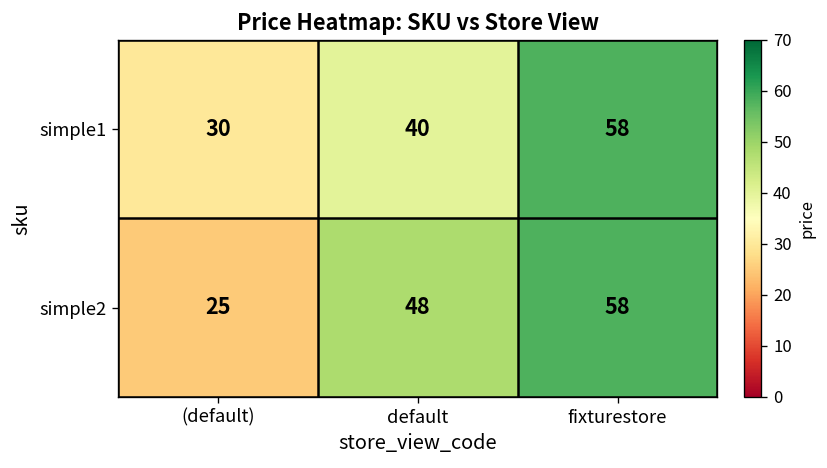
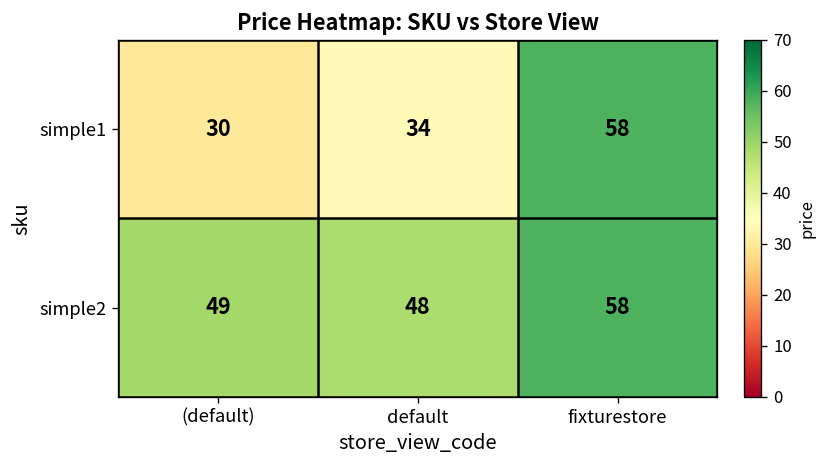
simple1, default: 40 -> 34
simple2, (default): 25 -> 49
